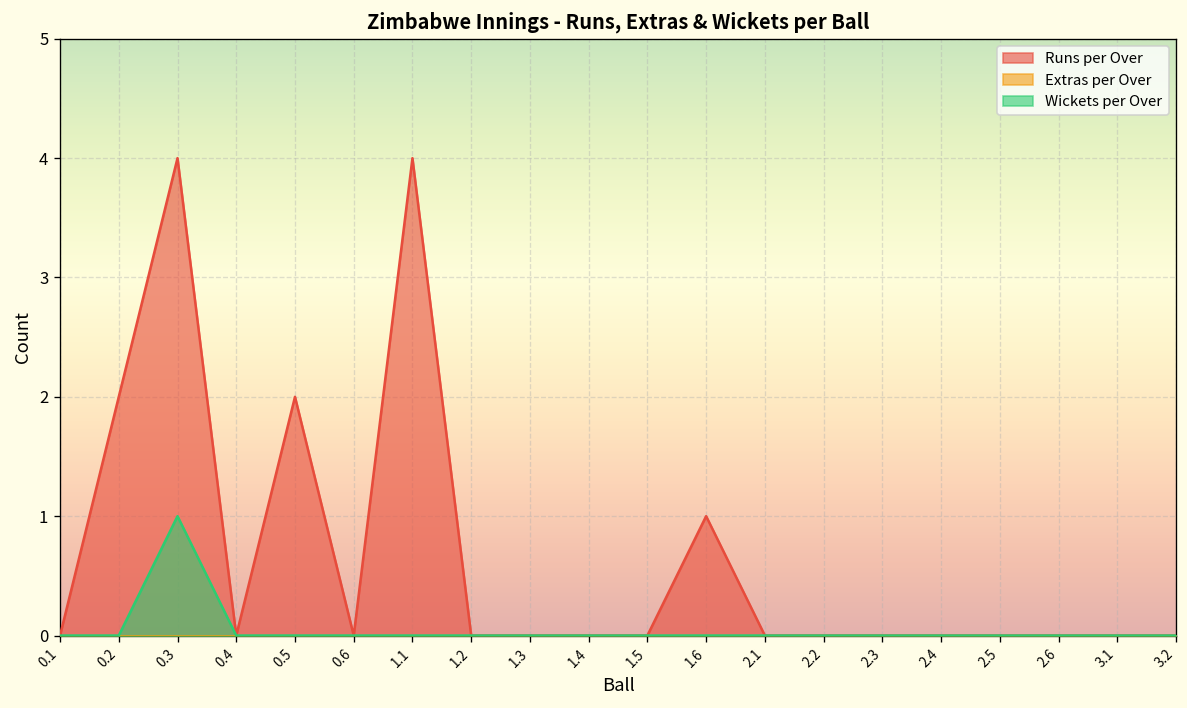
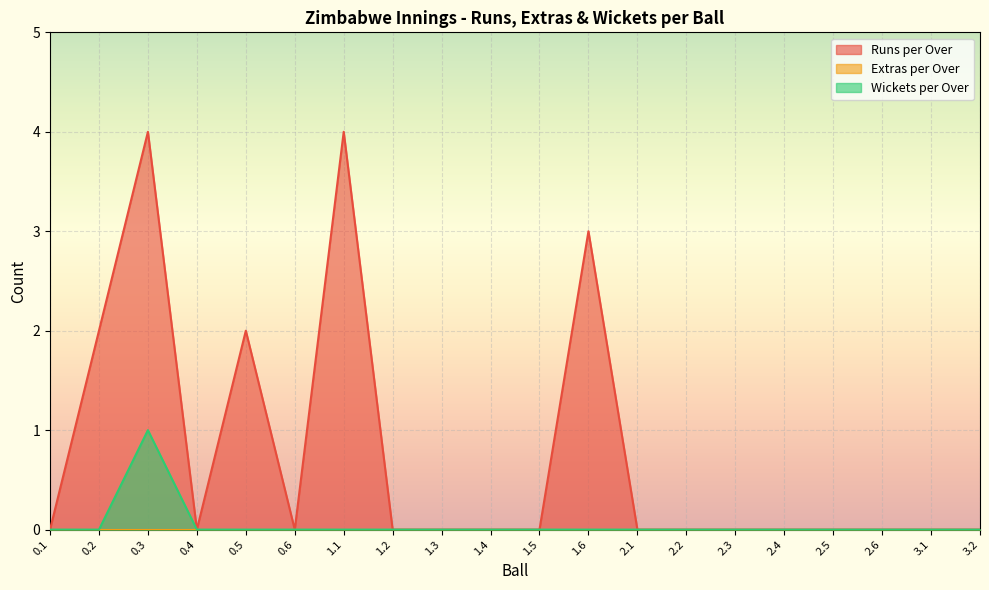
Runs per Over, 1.6: 1 -> 3
